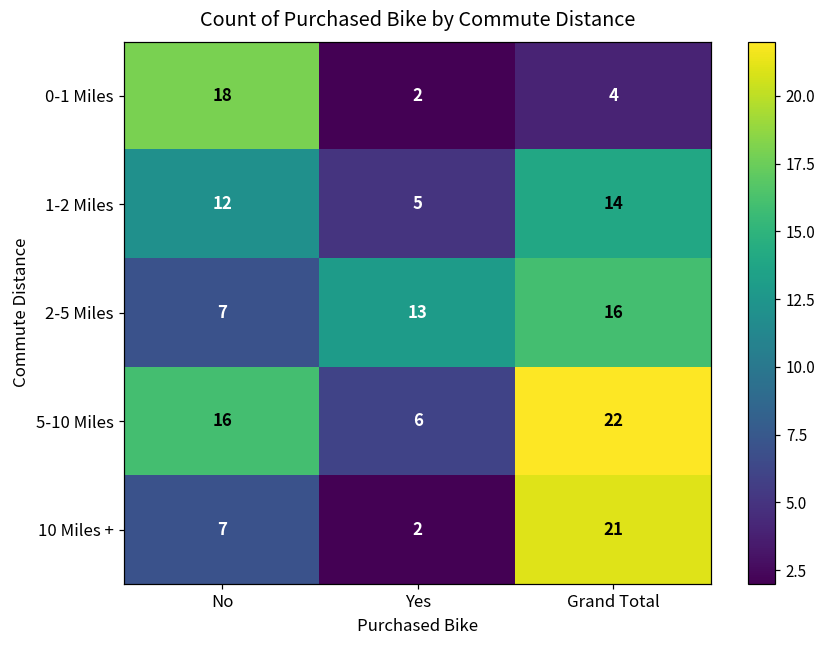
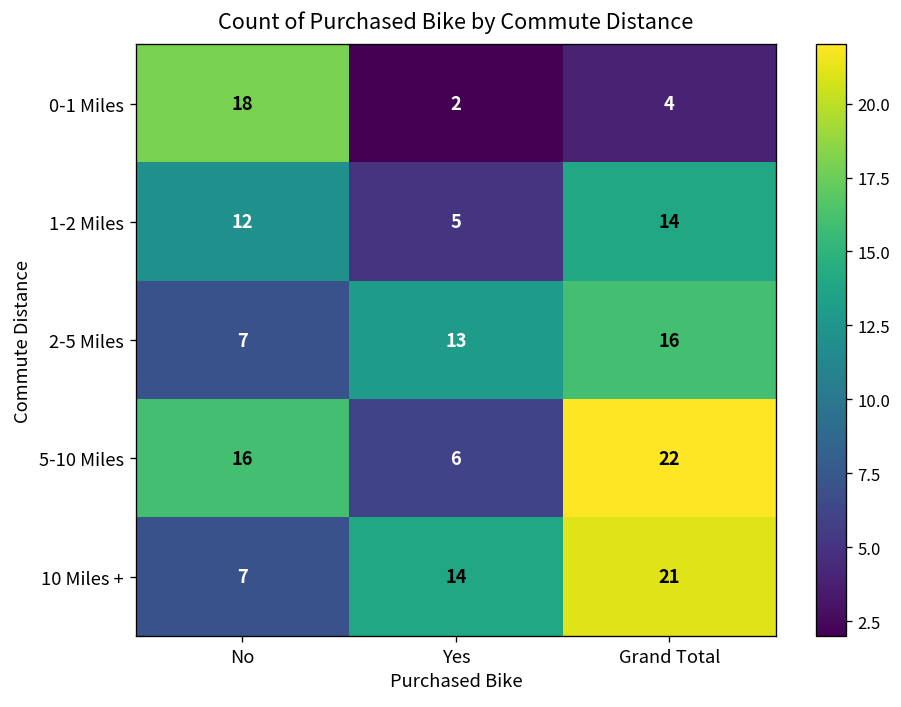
10 Miles +, Yes: 2 -> 14
